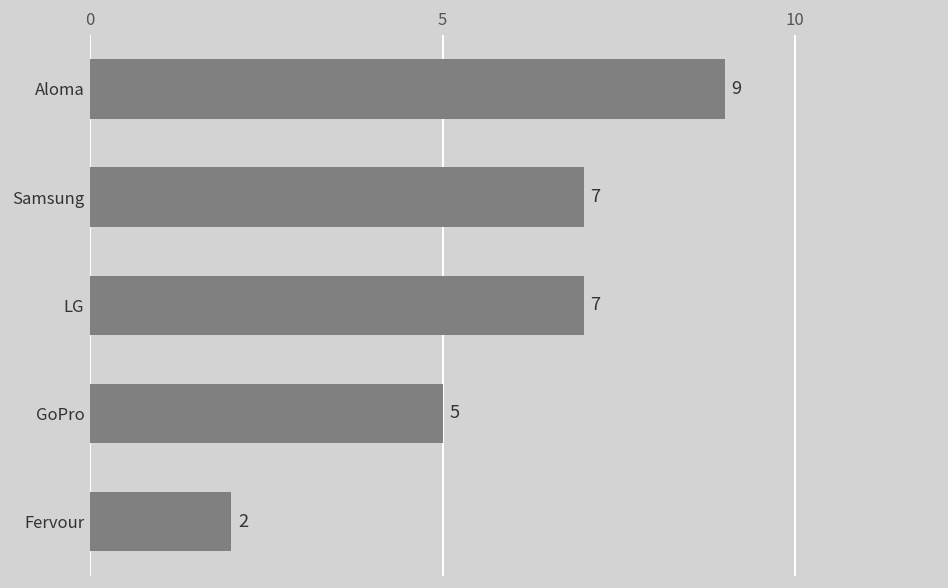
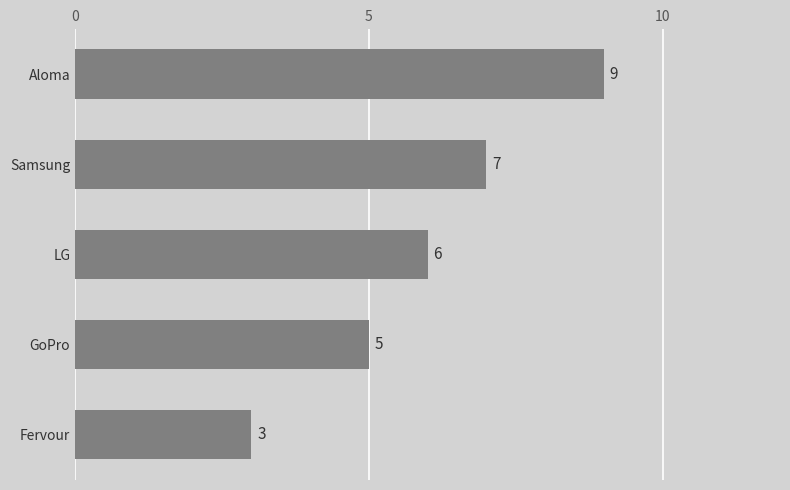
LG: 7 -> 6
Fervour: 2 -> 3
